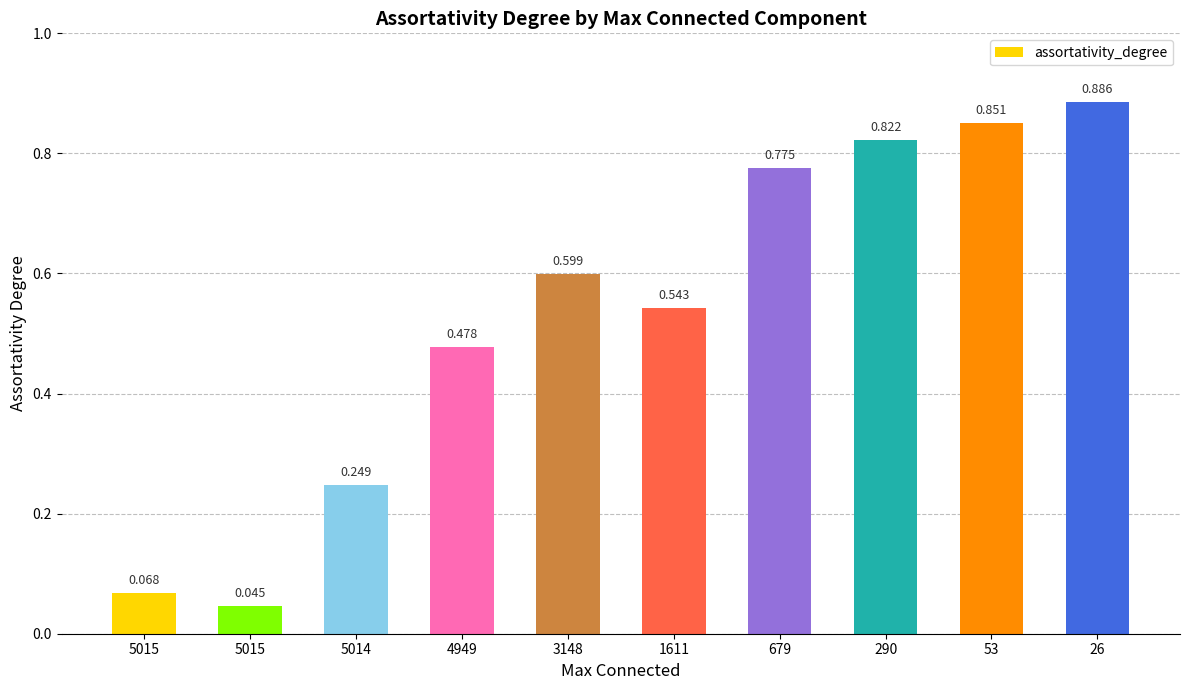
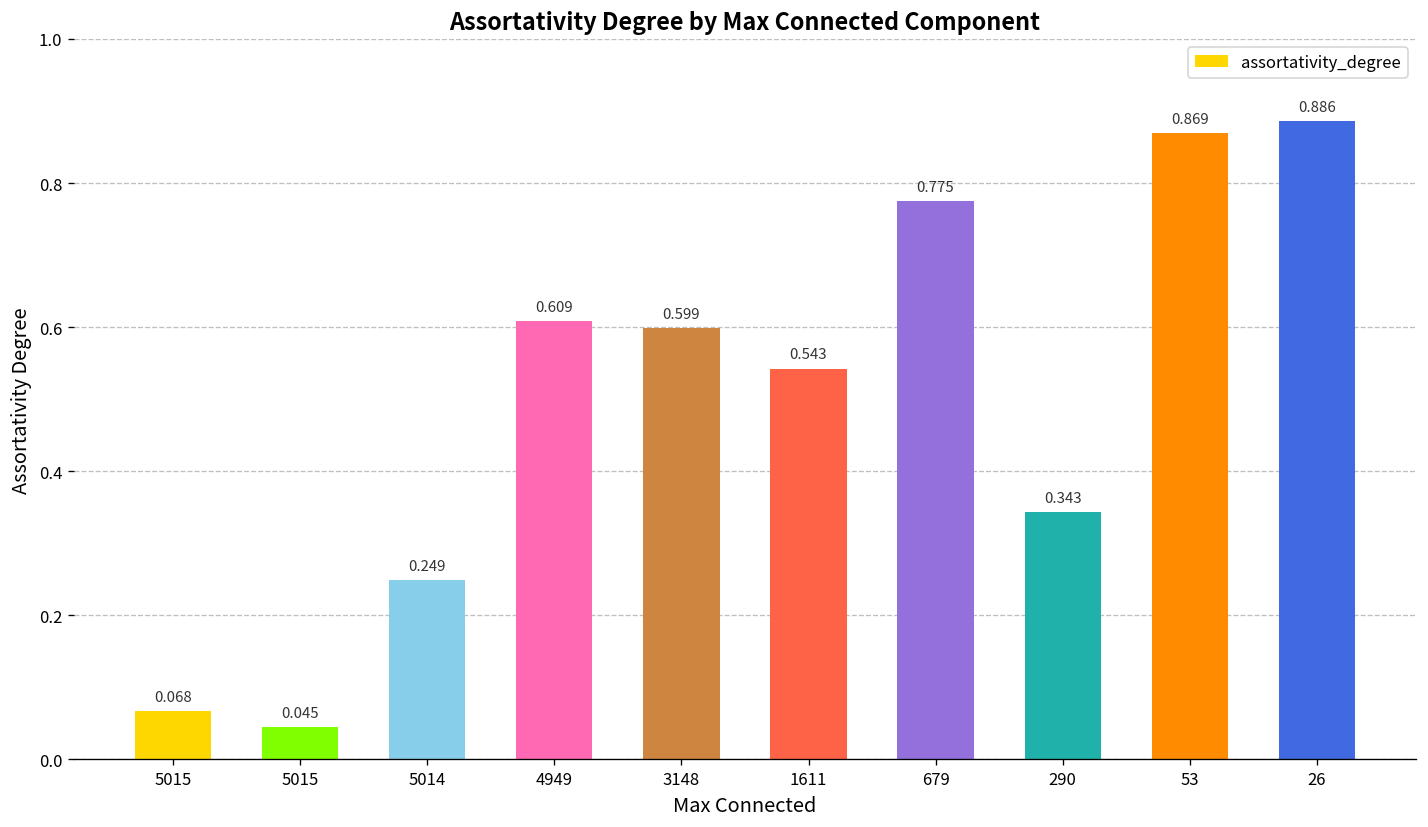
4949: 0.478 -> 0.609
290: 0.822 -> 0.343
53: 0.851 -> 0.869
